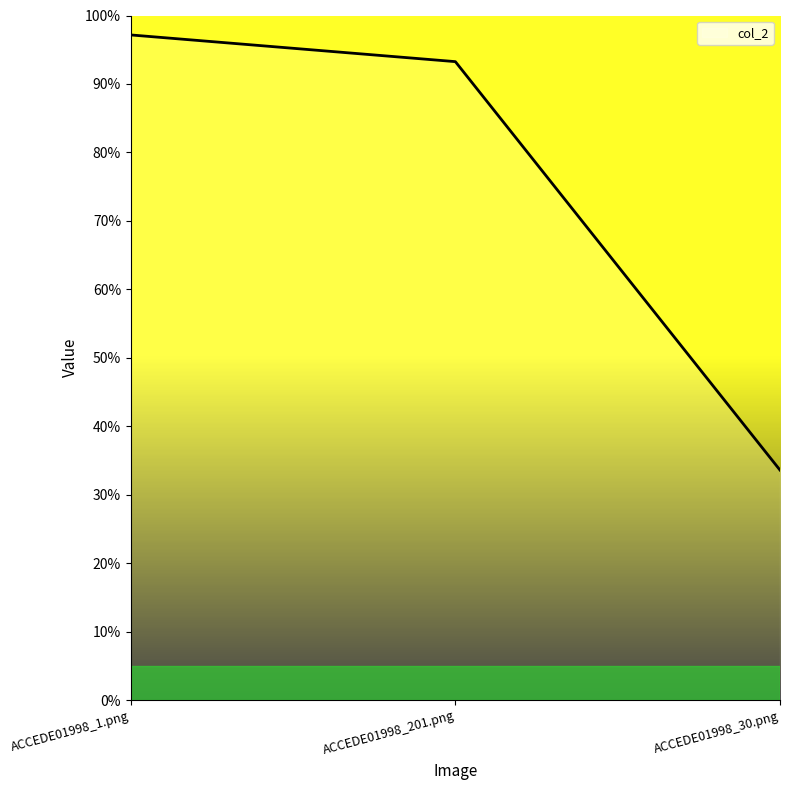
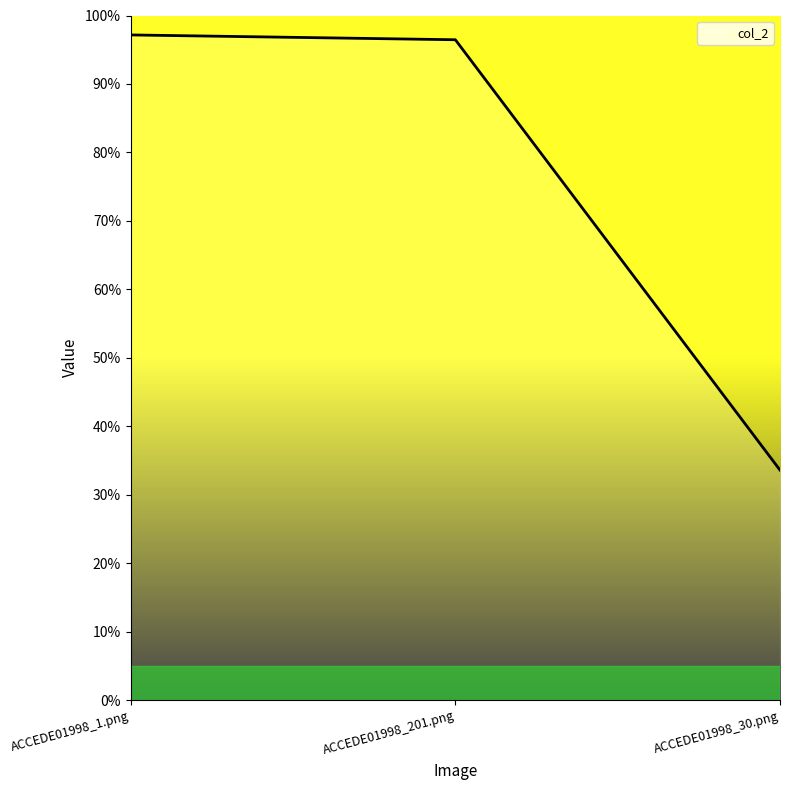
ACCEDE01998_201.png: 93% -> 96%
